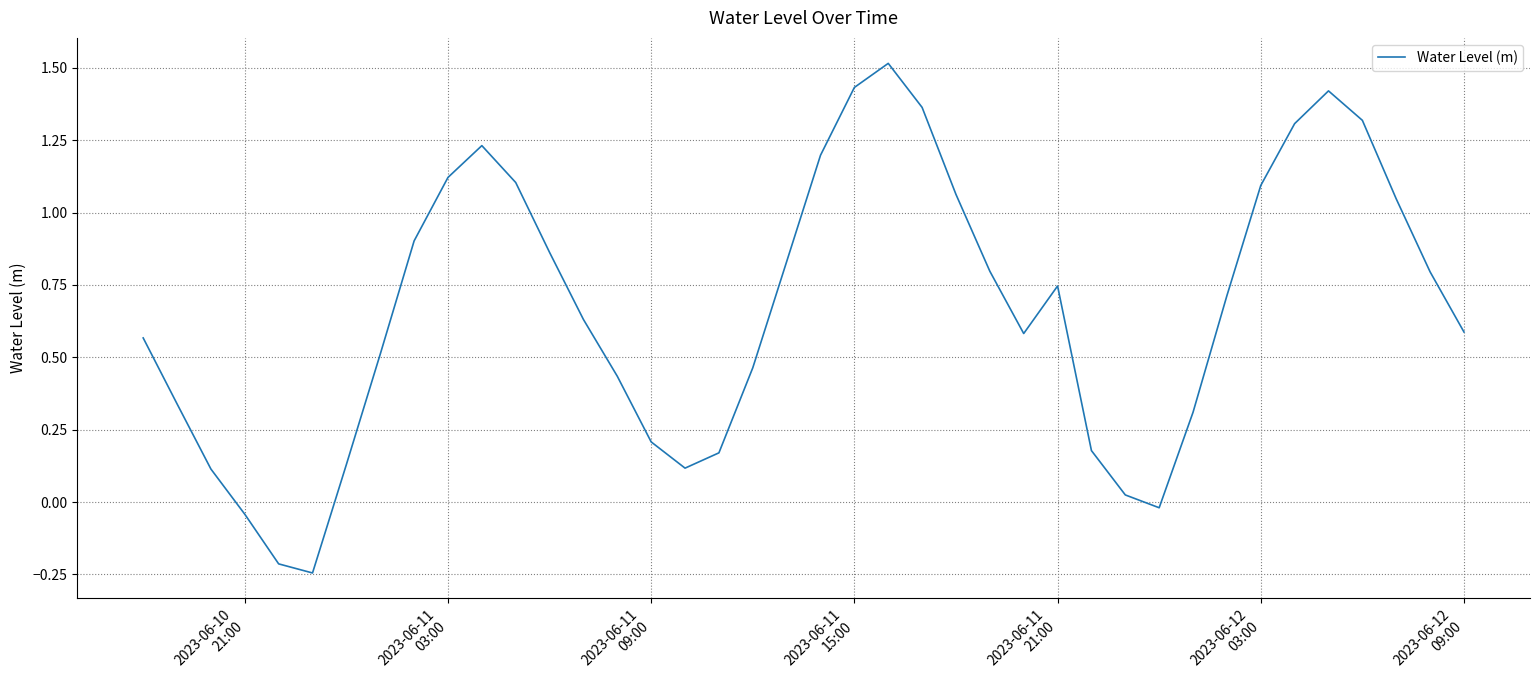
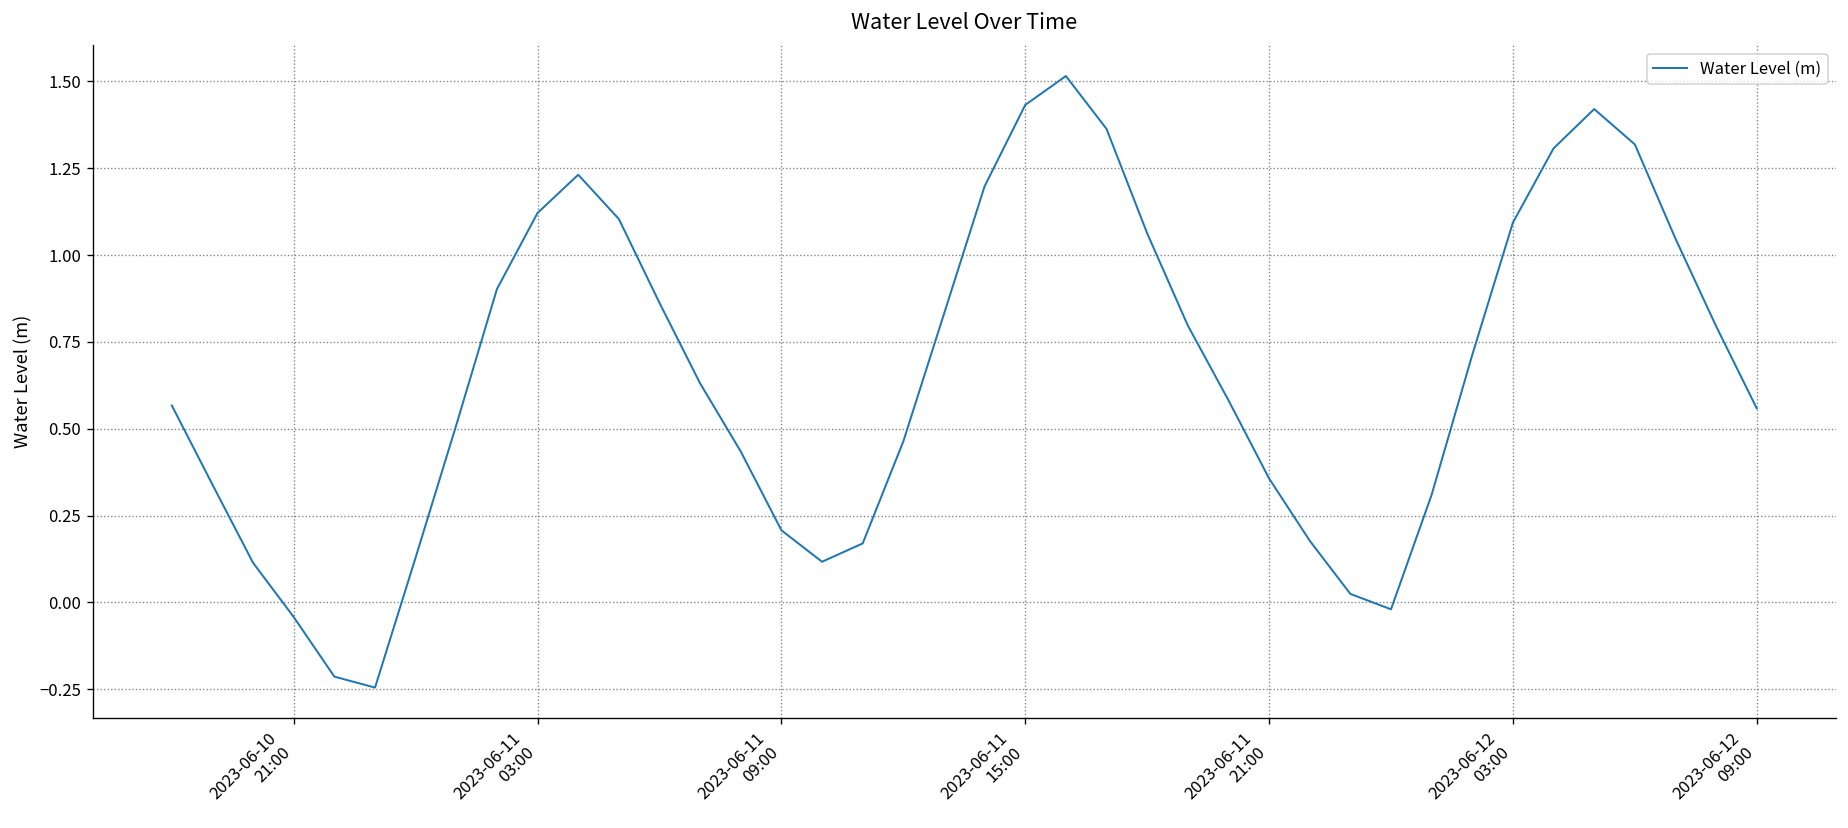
2023-06-11 21:00: 0.75 -> 0.36
2023-06-12 09:00: 0.59 -> 0.56
